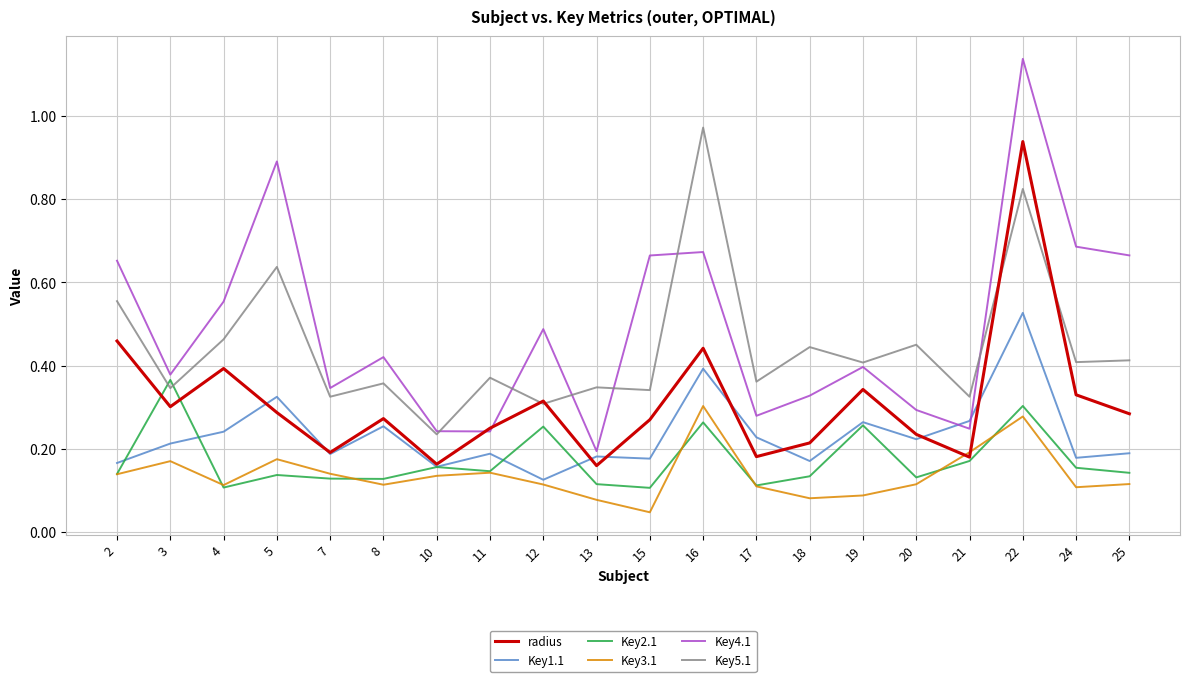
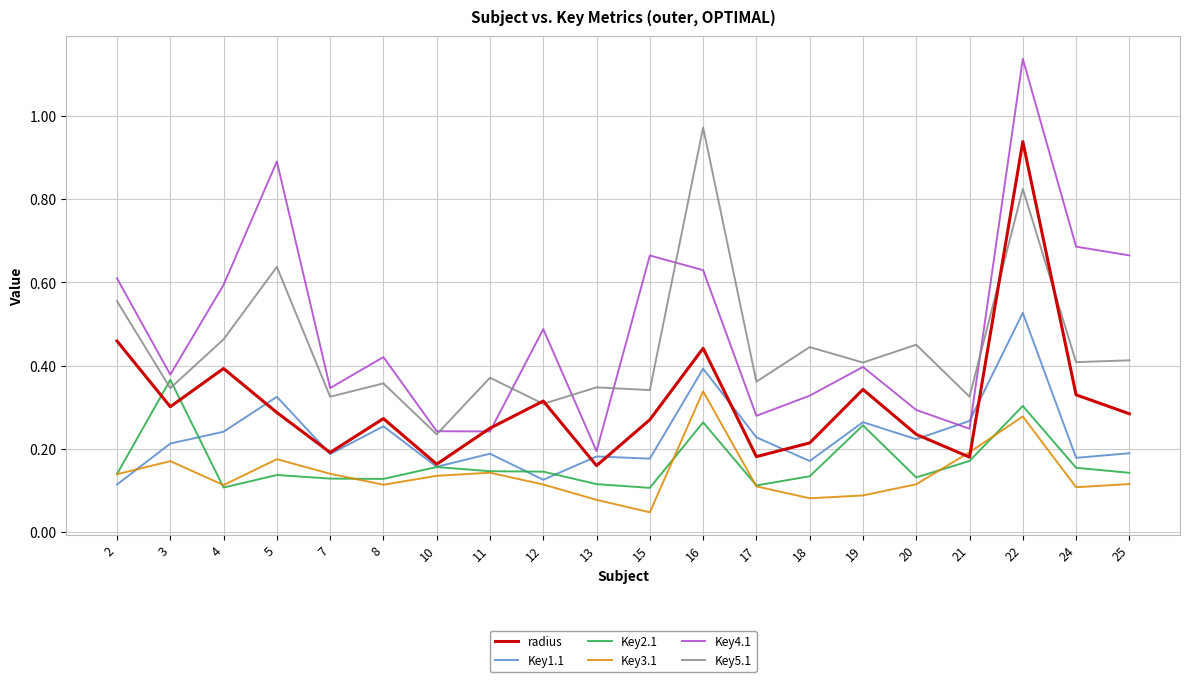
Key1.1, 2: 0.17 -> 0.11
Key4.1, 2: 0.65 -> 0.61
Key4.1, 4: 0.55 -> 0.59
Key2.1, 12: 0.25 -> 0.14
Key3.1, 16: 0.30 -> 0.34
Key4.1, 16: 0.67 -> 0.63
